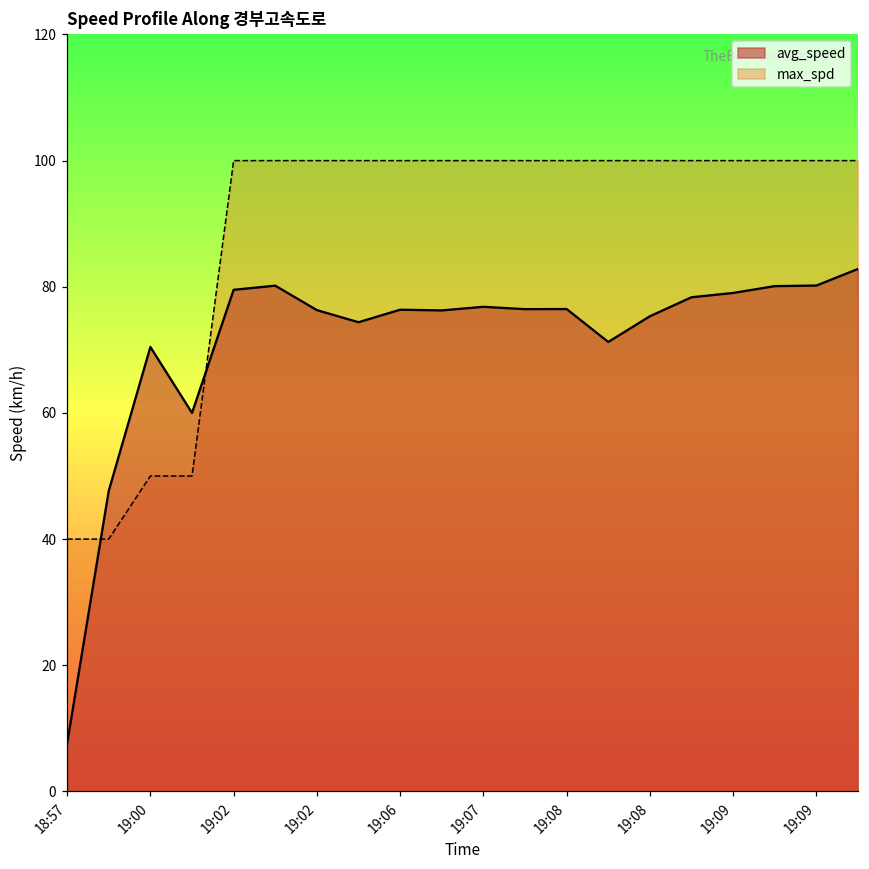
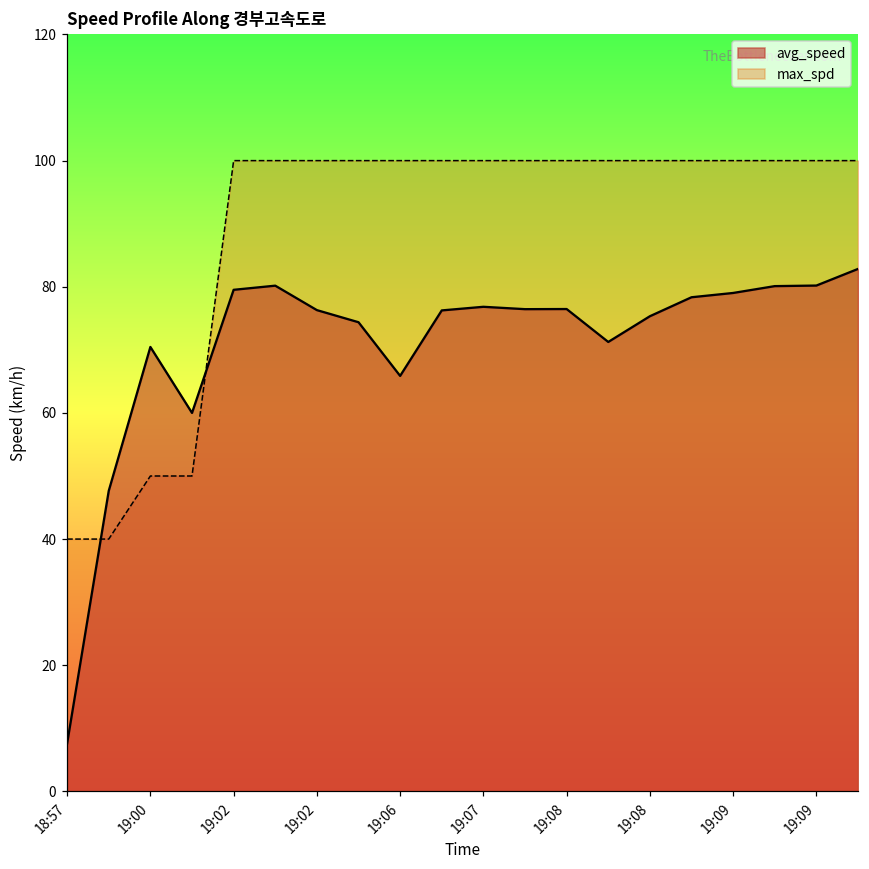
avg_speed, 19:06: 76 -> 66
